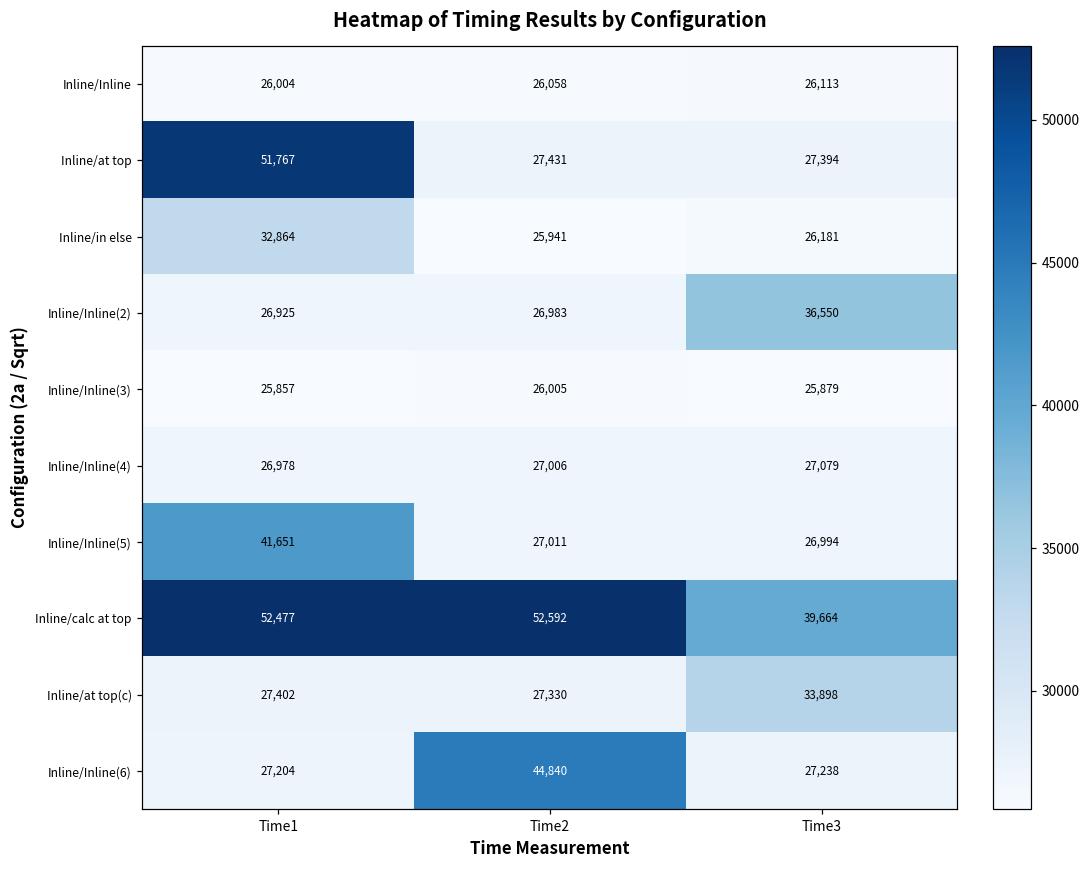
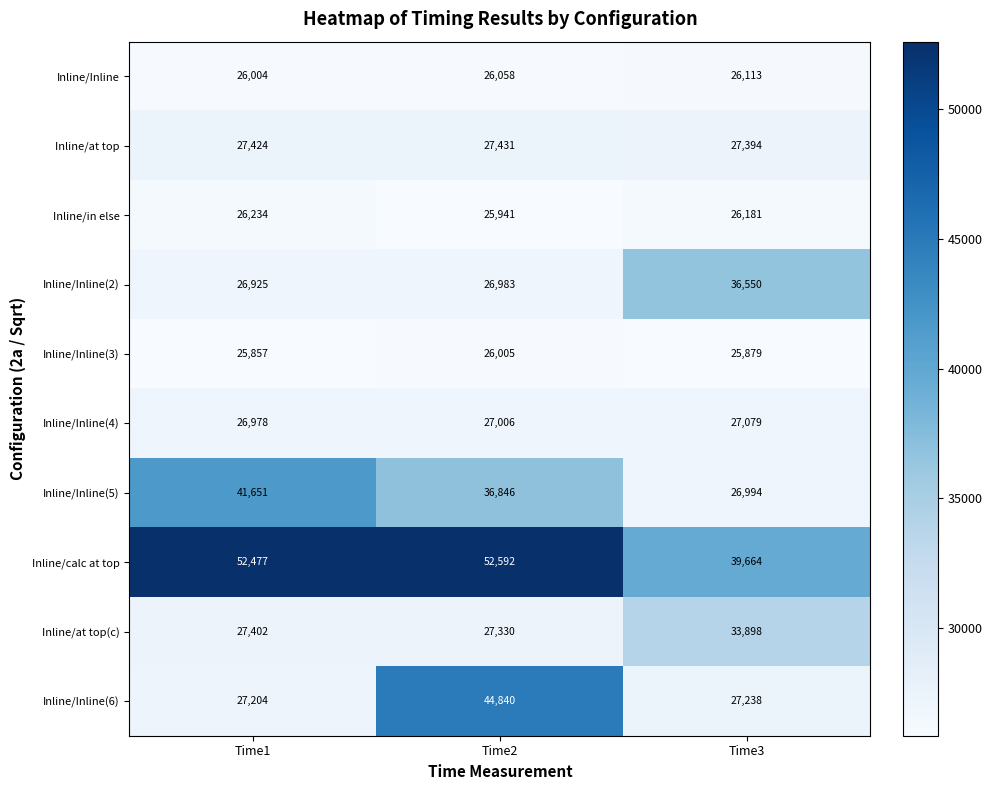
Inline/at top, Time1: 51,767 -> 27,424
Inline/in else, Time1: 32,864 -> 26,234
Inline/Inline(5), Time2: 27,011 -> 36,846
